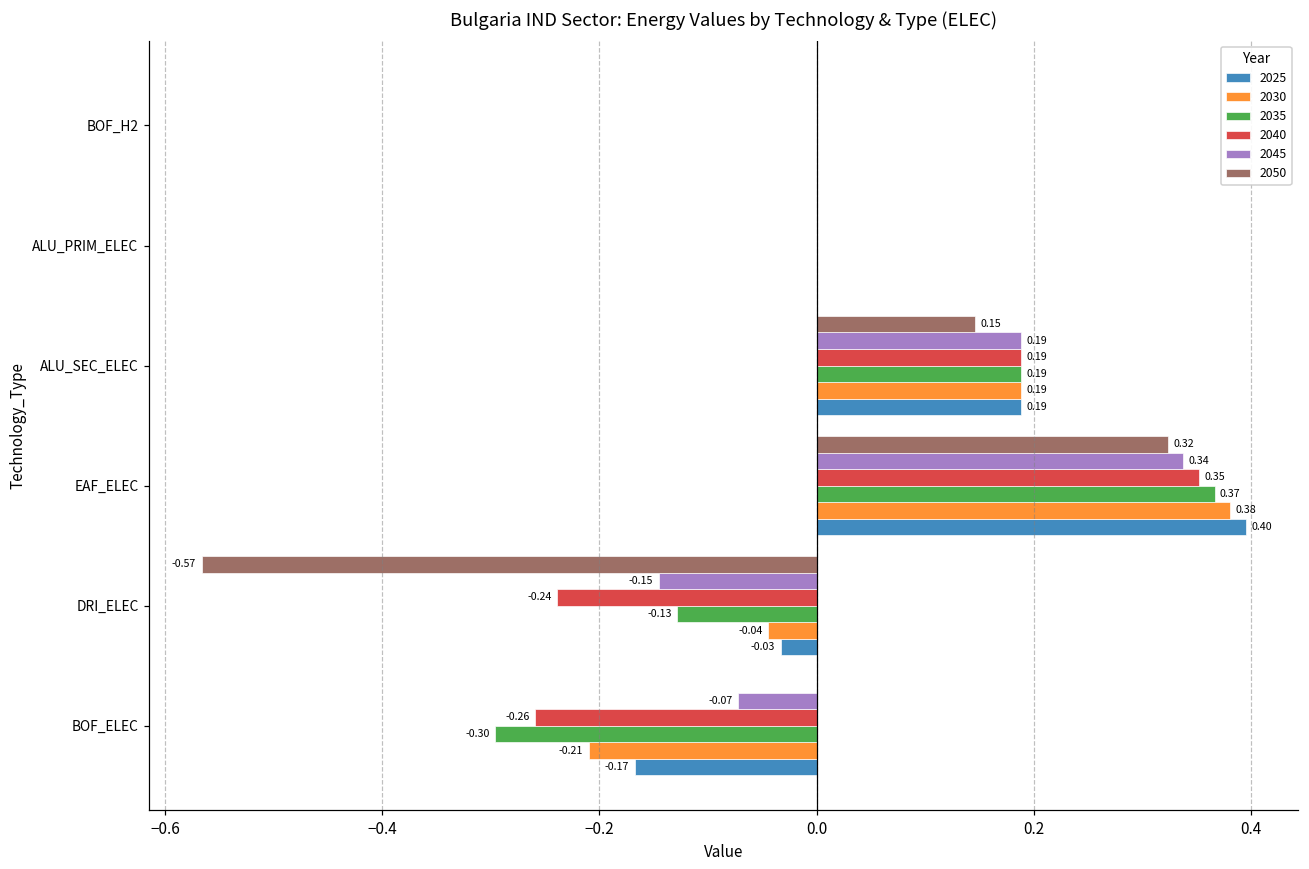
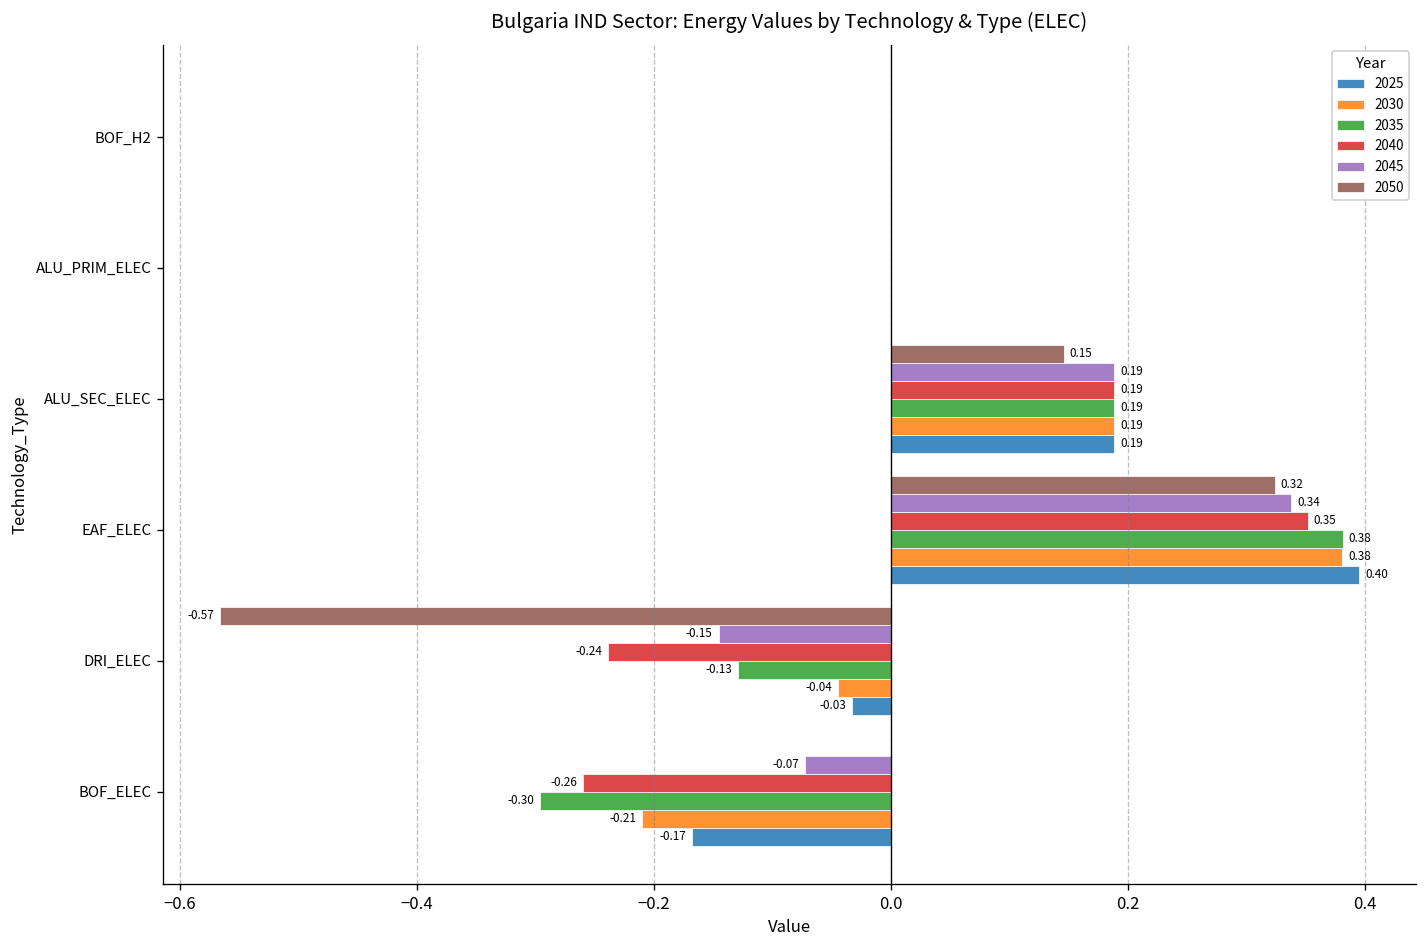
2035, EAF_ELEC: 0.37 -> 0.38
